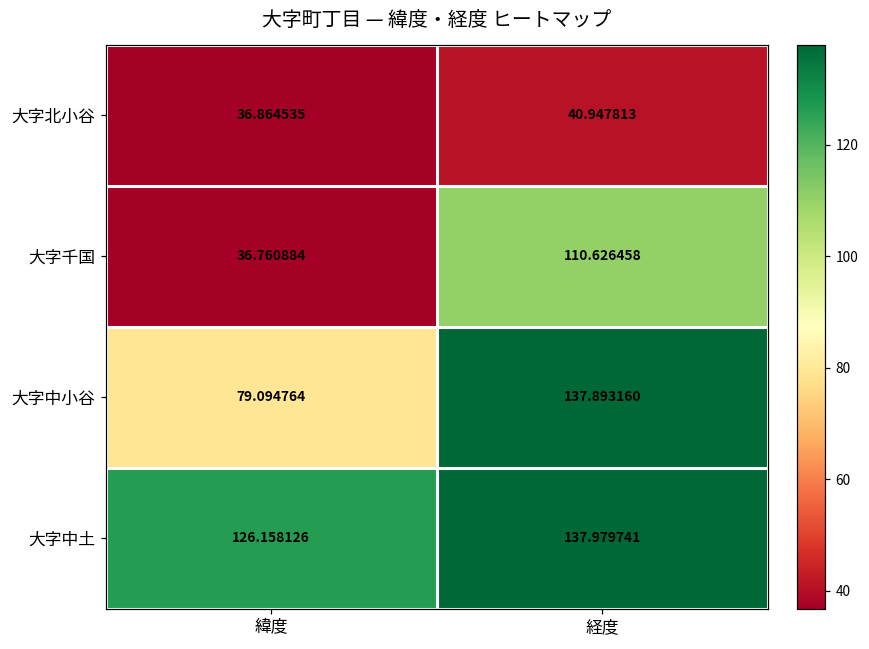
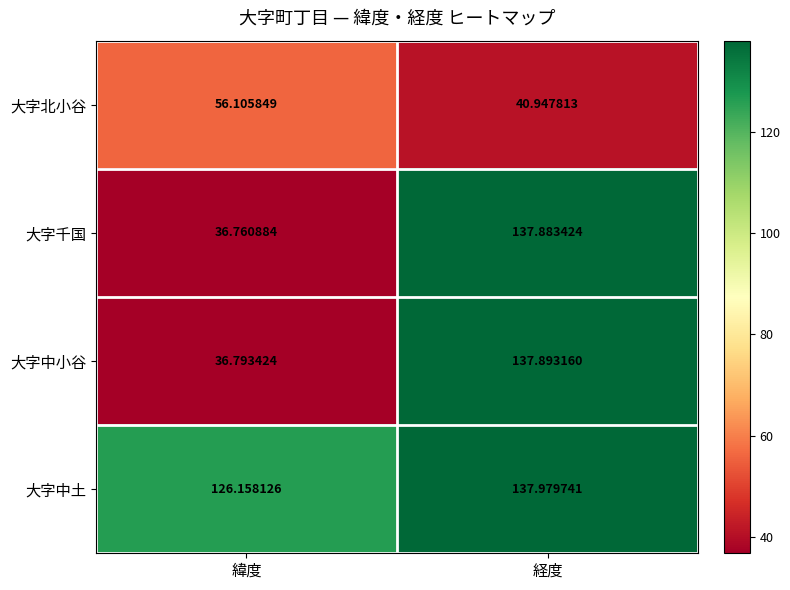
大字北小谷, 緯度: 36.864535 -> 56.105849
大字千国, 経度: 110.626458 -> 137.883424
大字中小谷, 緯度: 79.094764 -> 36.793424
